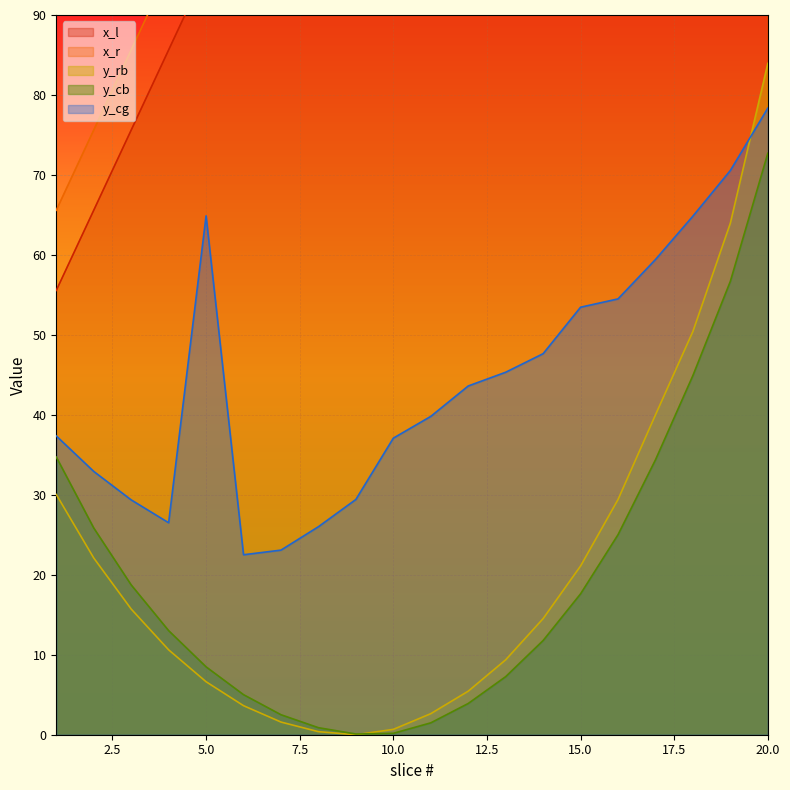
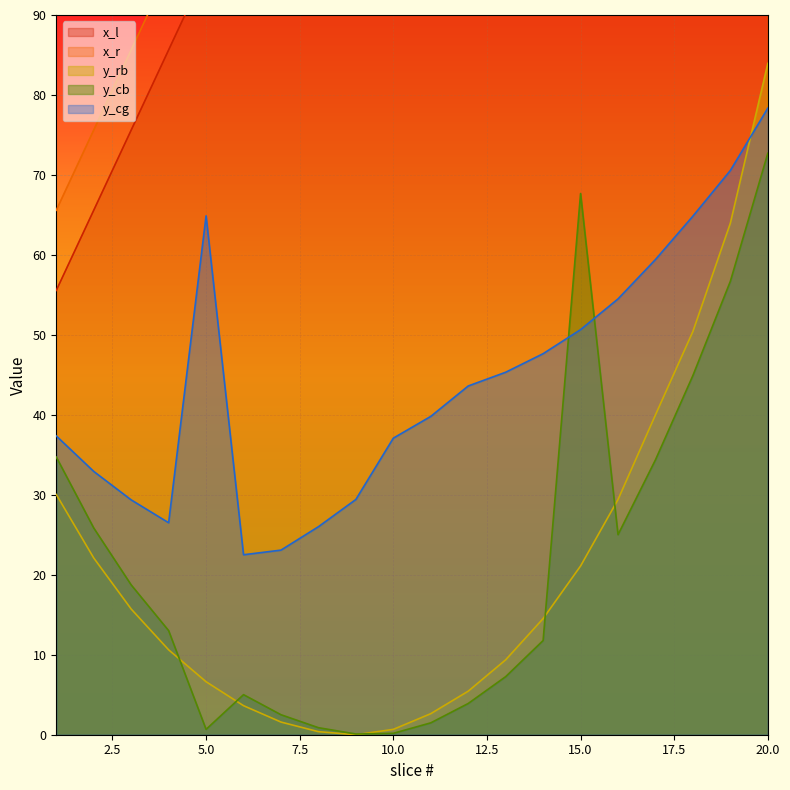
y_cb, 5.0: 8 -> 1
y_cb, 15.0: 18 -> 68
y_cg, 15.0: 53 -> 51
